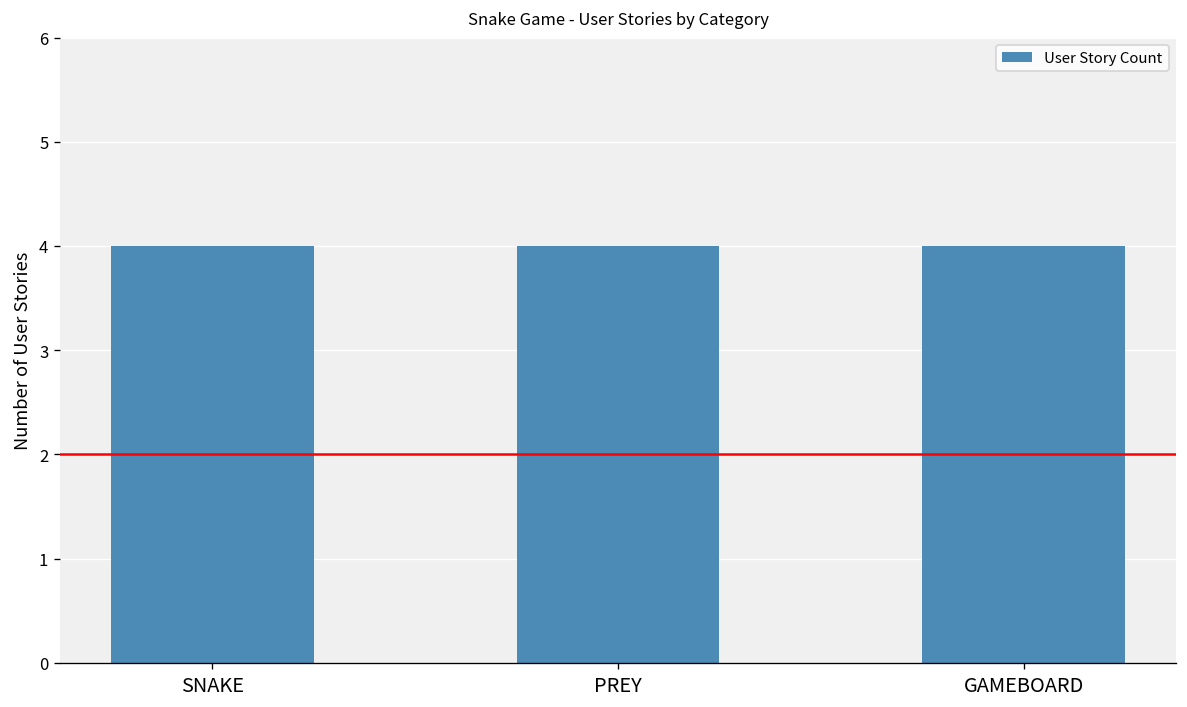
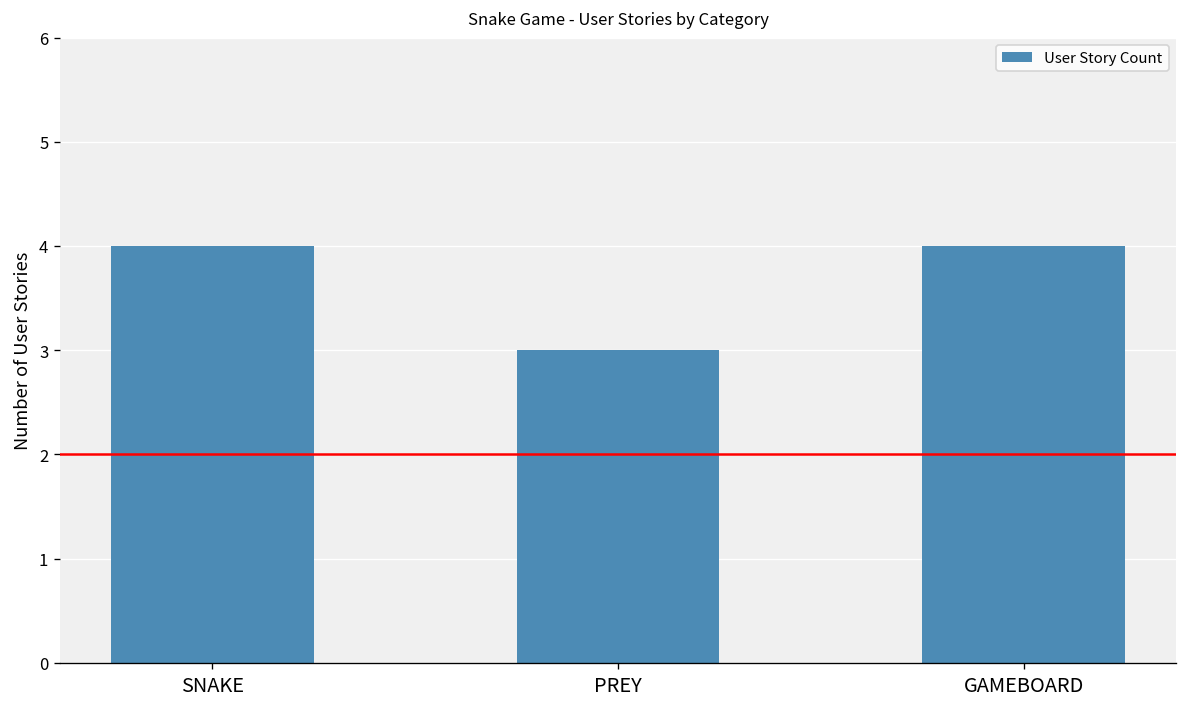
PREY: 4 -> 3
